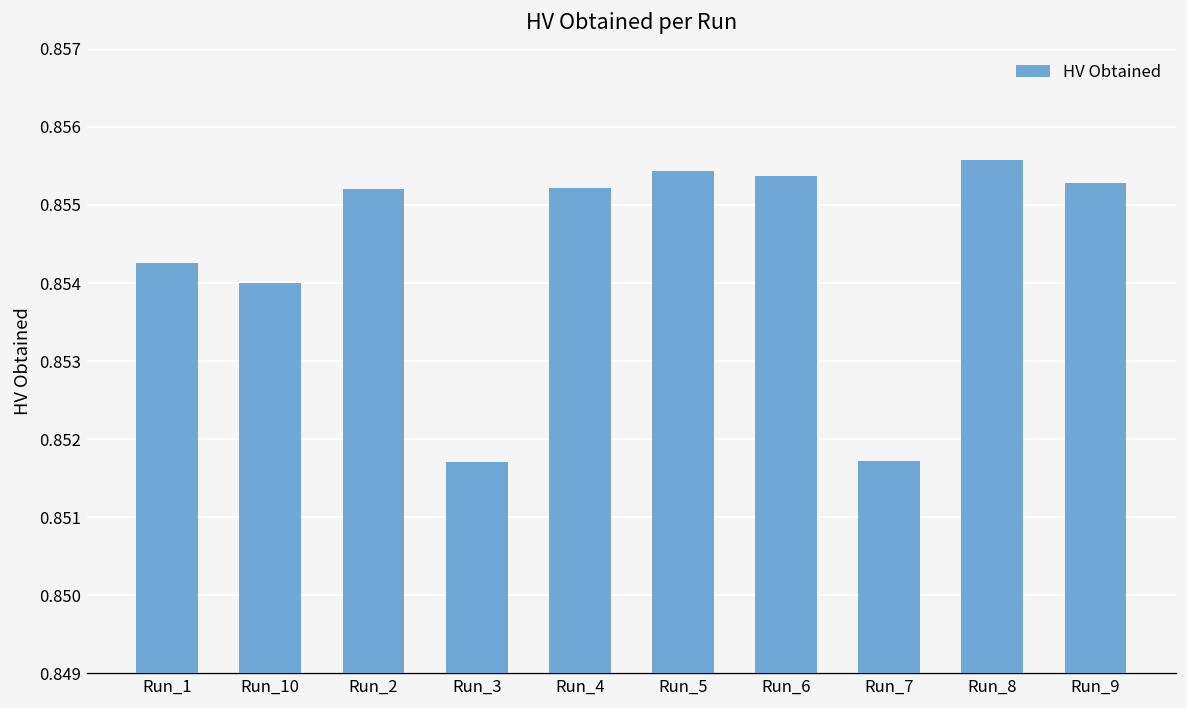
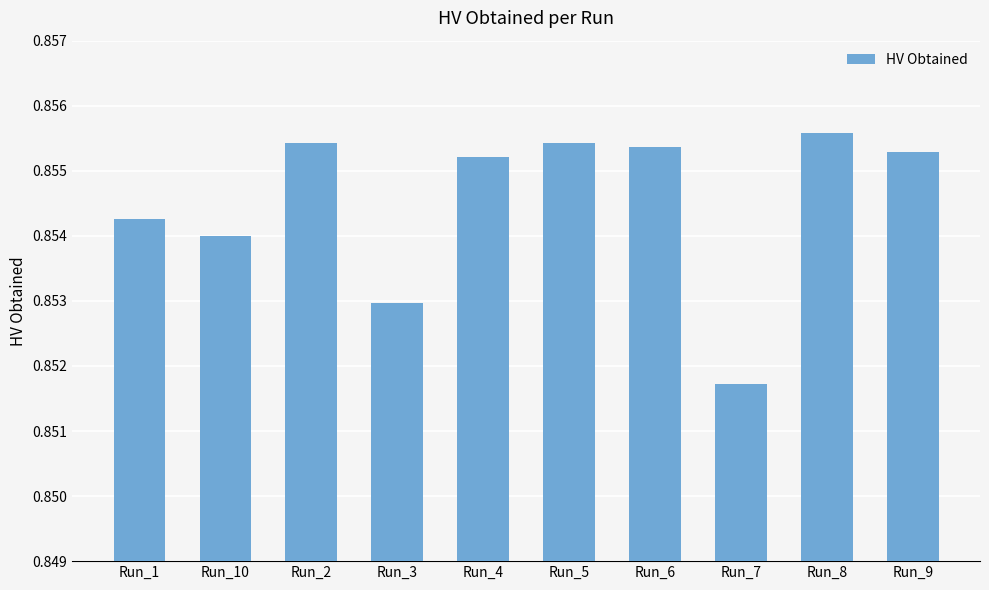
Run_2: 0.8552 -> 0.8554
Run_3: 0.8517 -> 0.8530
